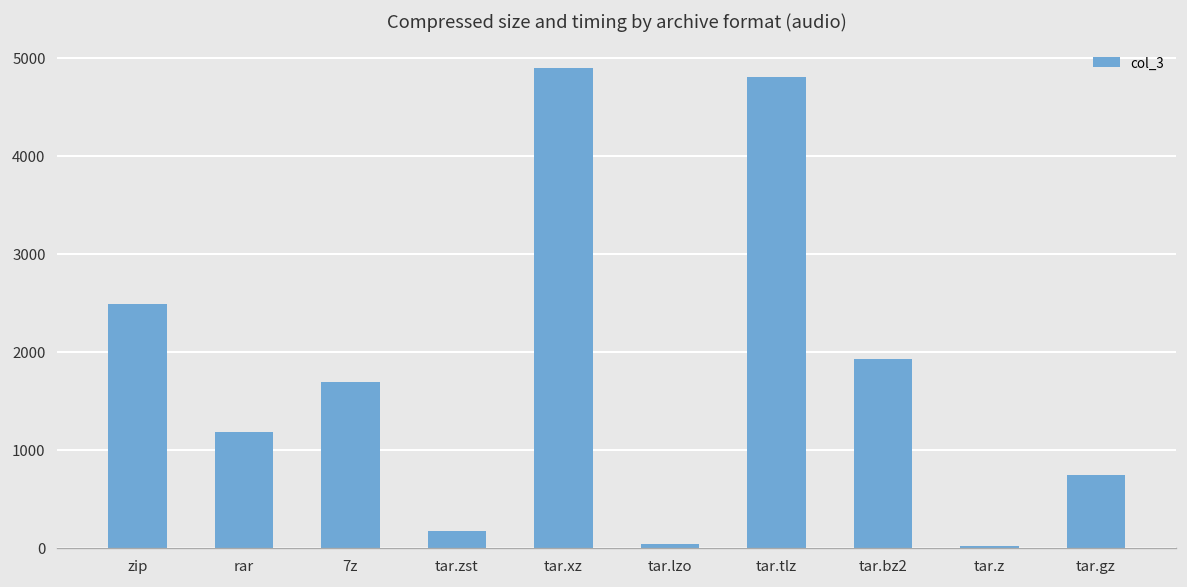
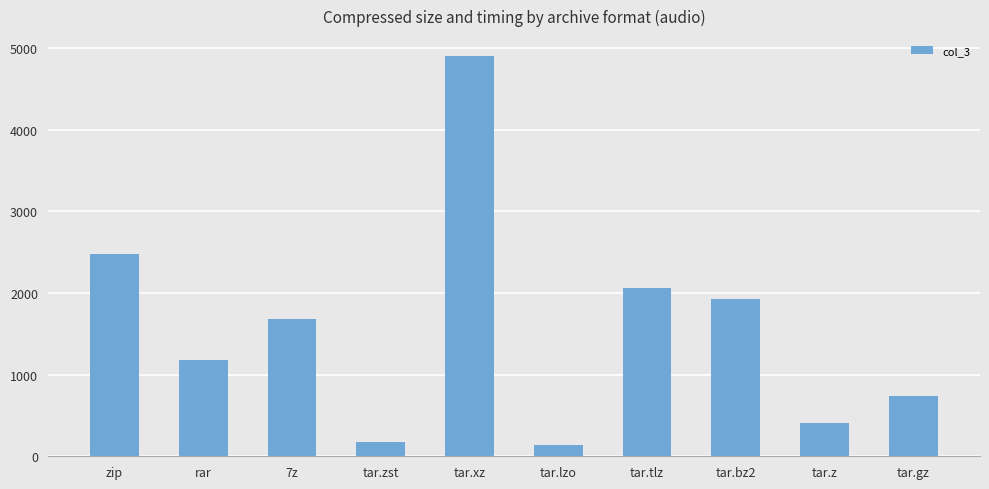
tar.lzo: 0 -> 100
tar.tlz: 4800 -> 2100
tar.z: 0 -> 400
